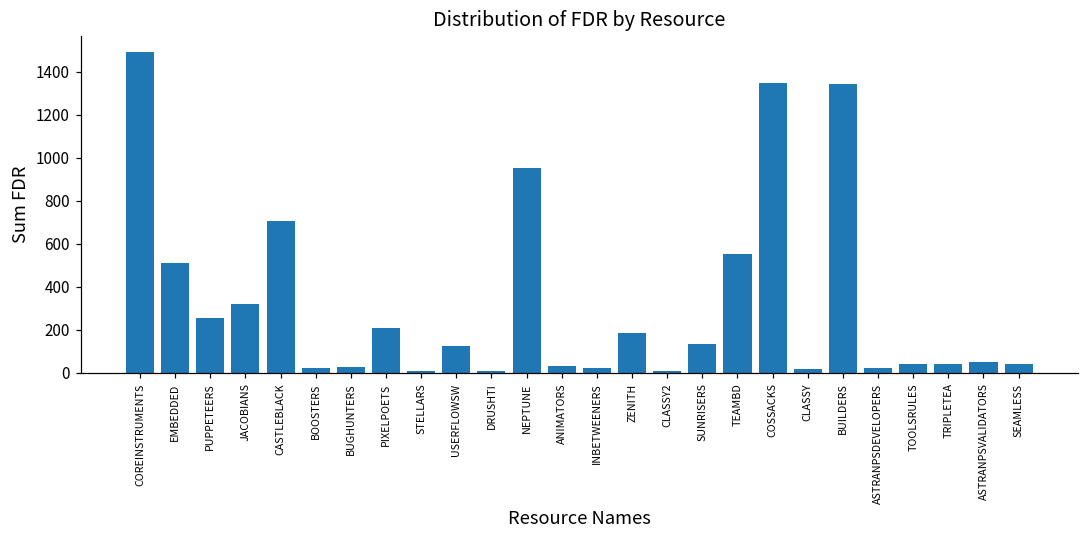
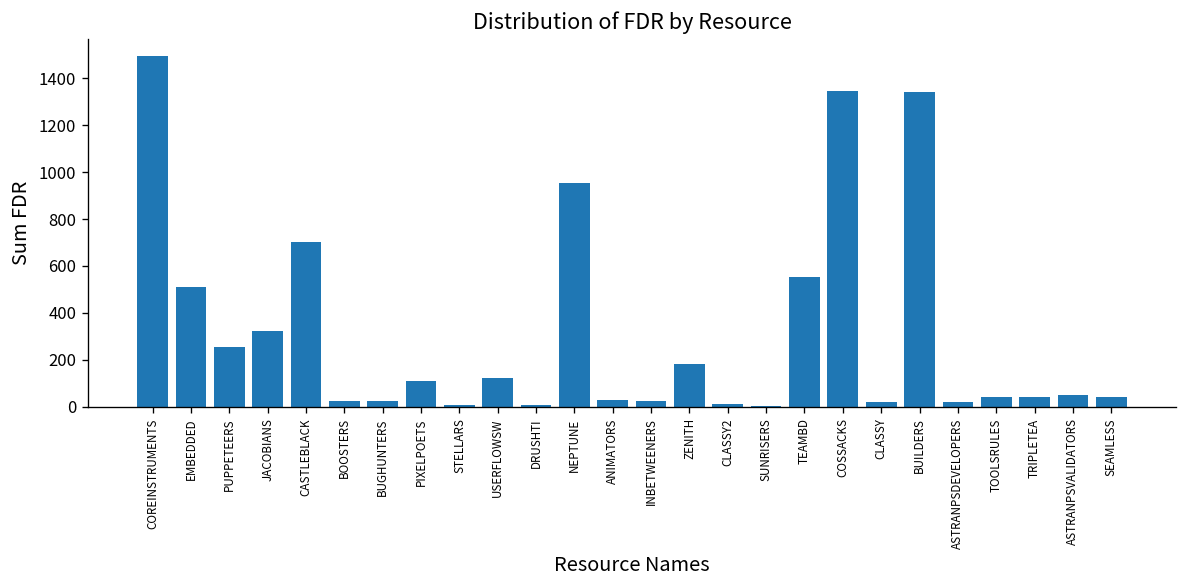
PIXELPOETS: 210 -> 110
SUNRISERS: 140 -> 0
